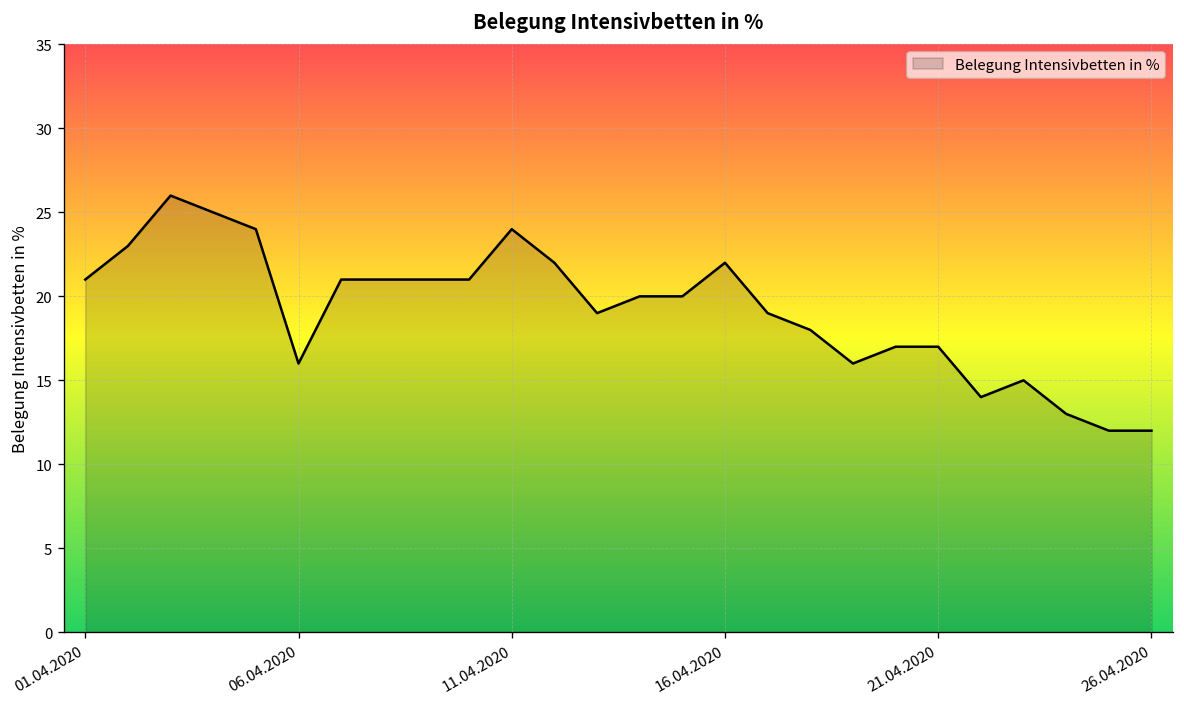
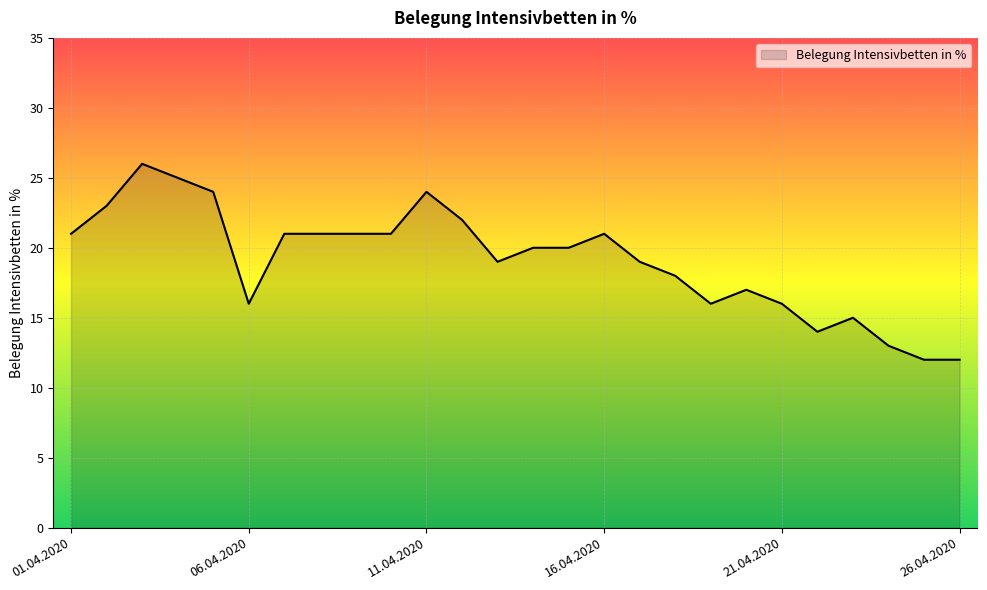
16.04.2020: 22 -> 21
21.04.2020: 17 -> 16
